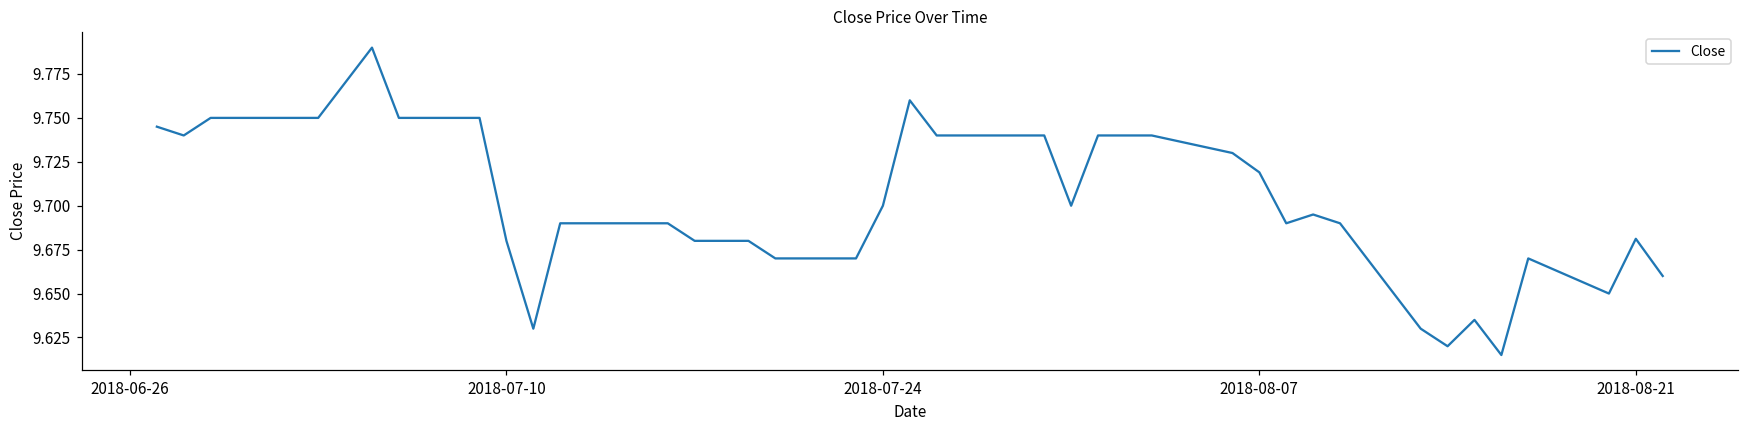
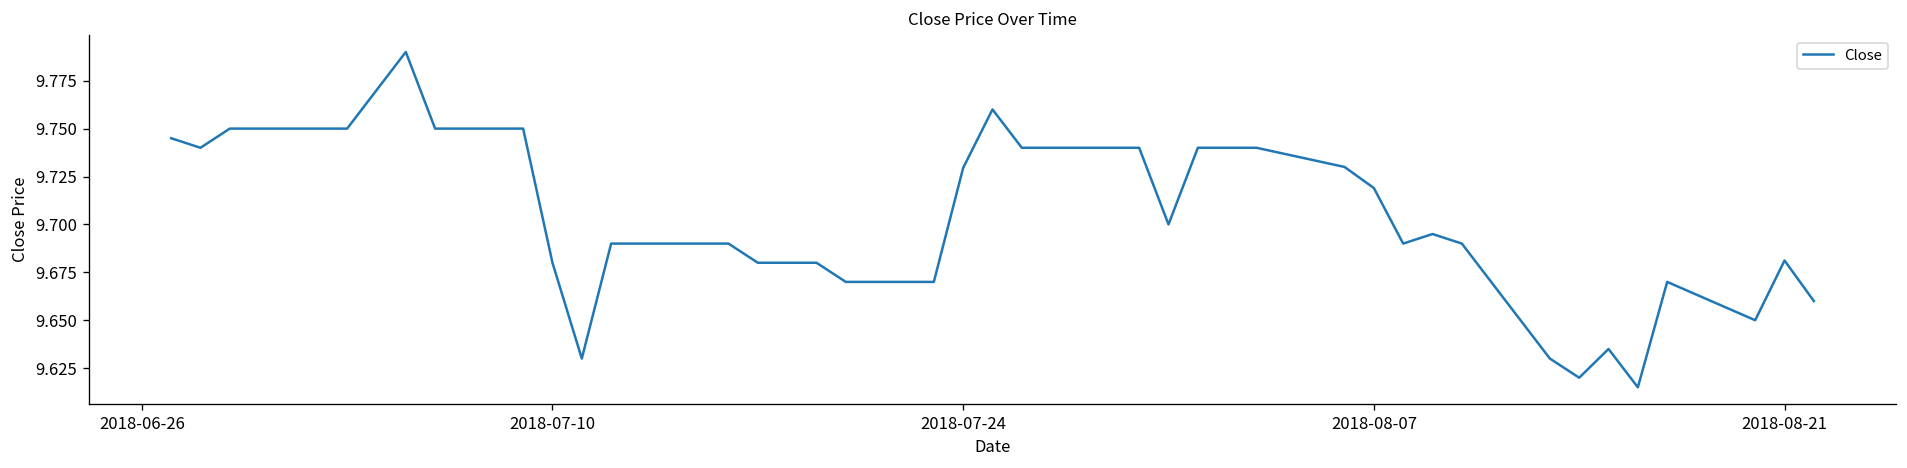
2018-07-24: 9.700 -> 9.730
